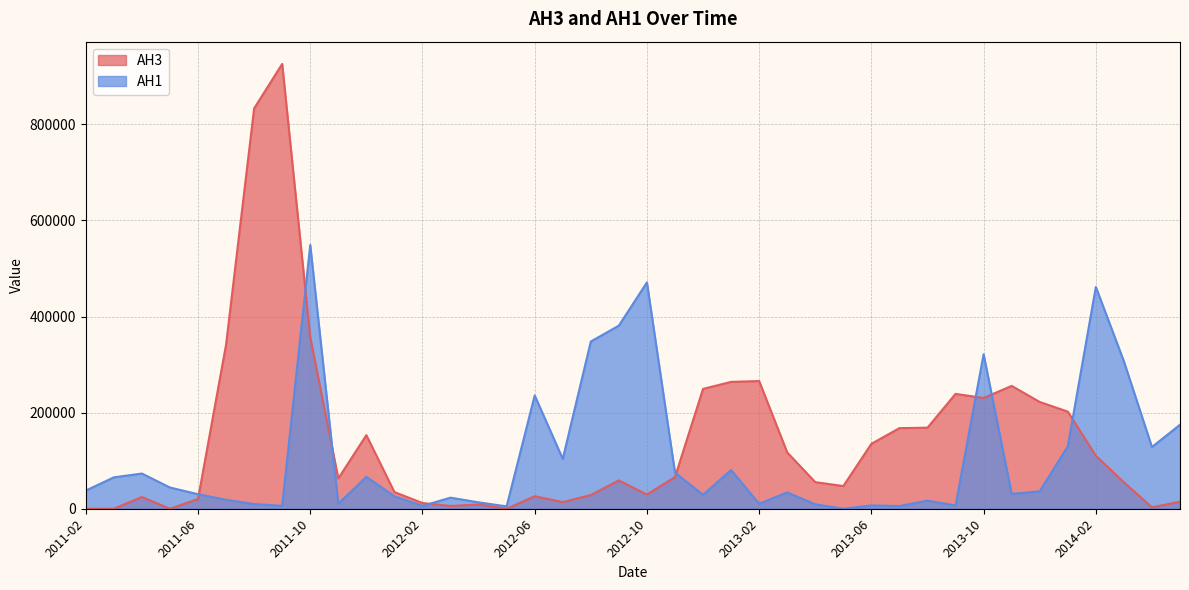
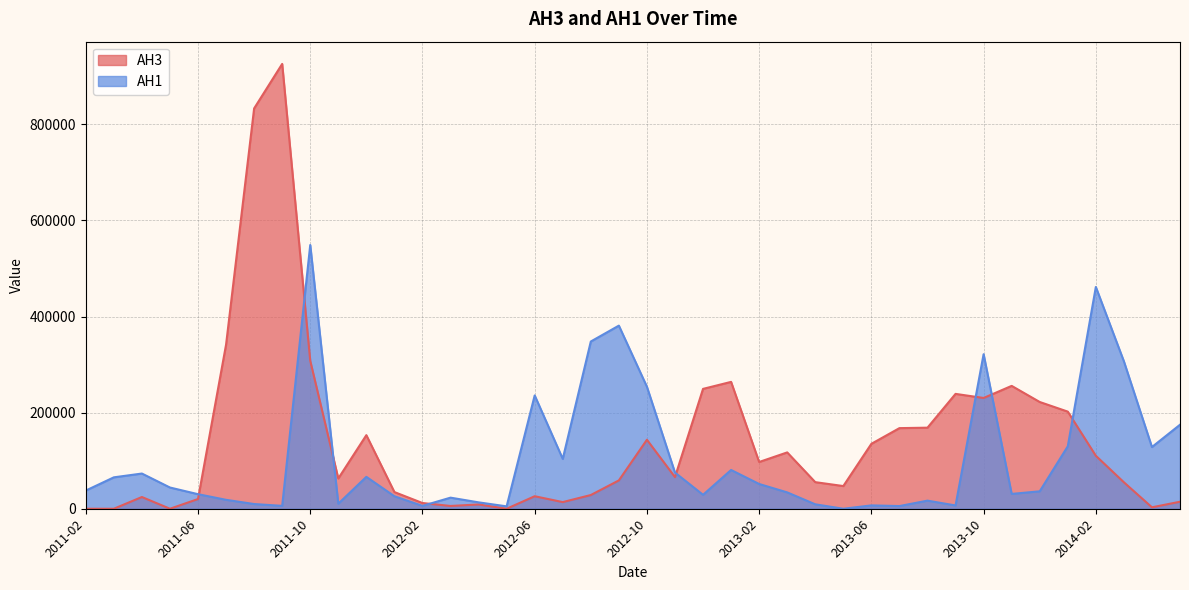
AH3, 2011-10: 360000 -> 310000
AH3, 2012-10: 30000 -> 140000
AH1, 2012-10: 470000 -> 250000
AH3, 2013-02: 270000 -> 100000
AH1, 2013-02: 10000 -> 50000
